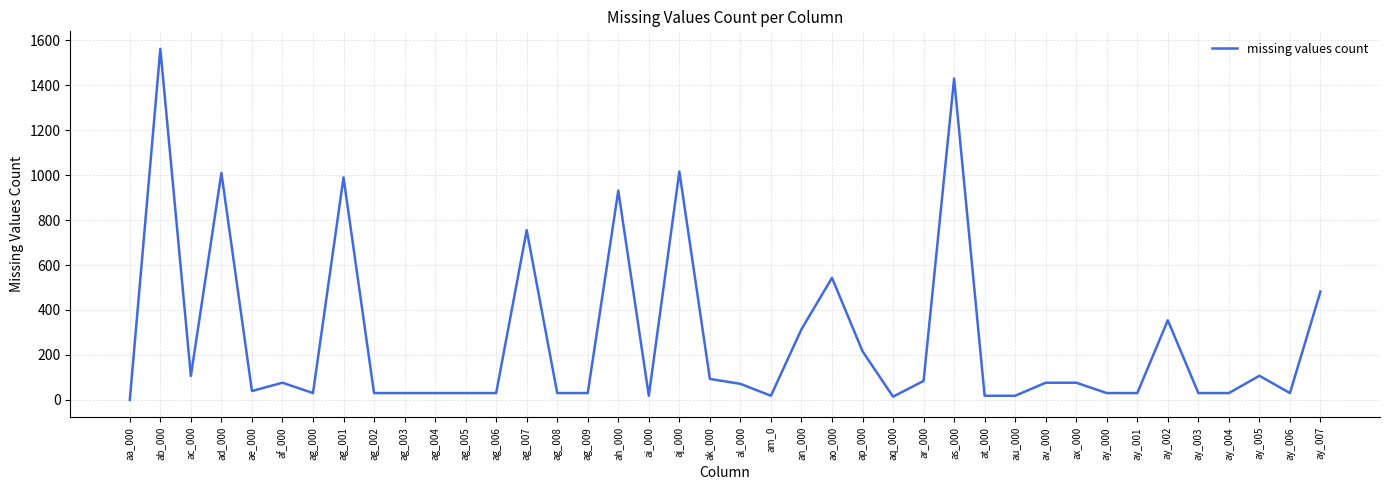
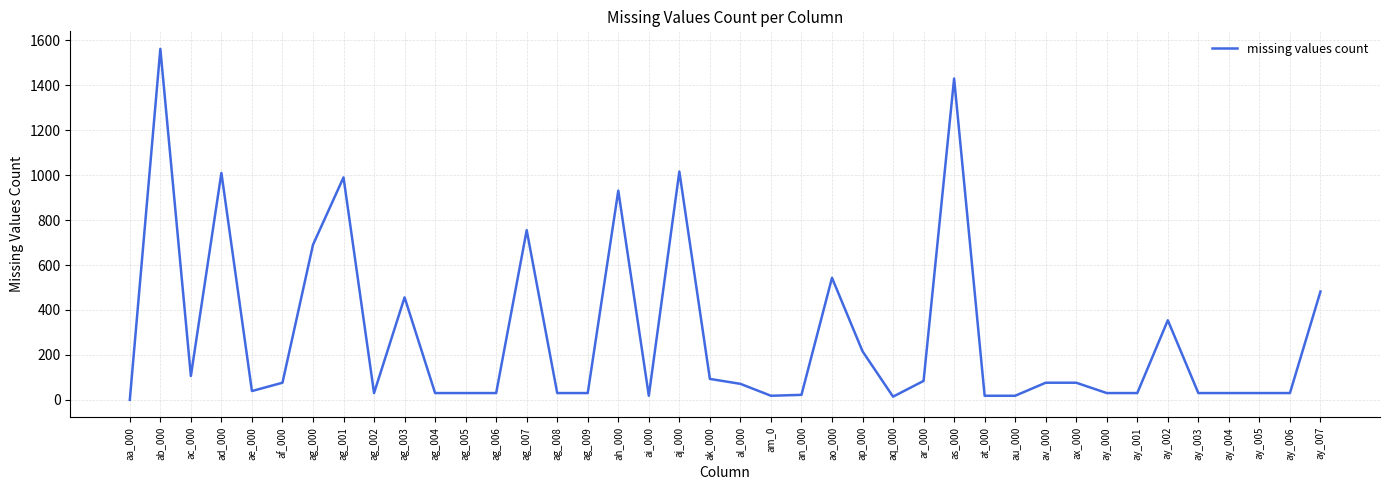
ag_000: 30 -> 690
ag_003: 30 -> 460
an_000: 310 -> 20
ay_005: 110 -> 30
